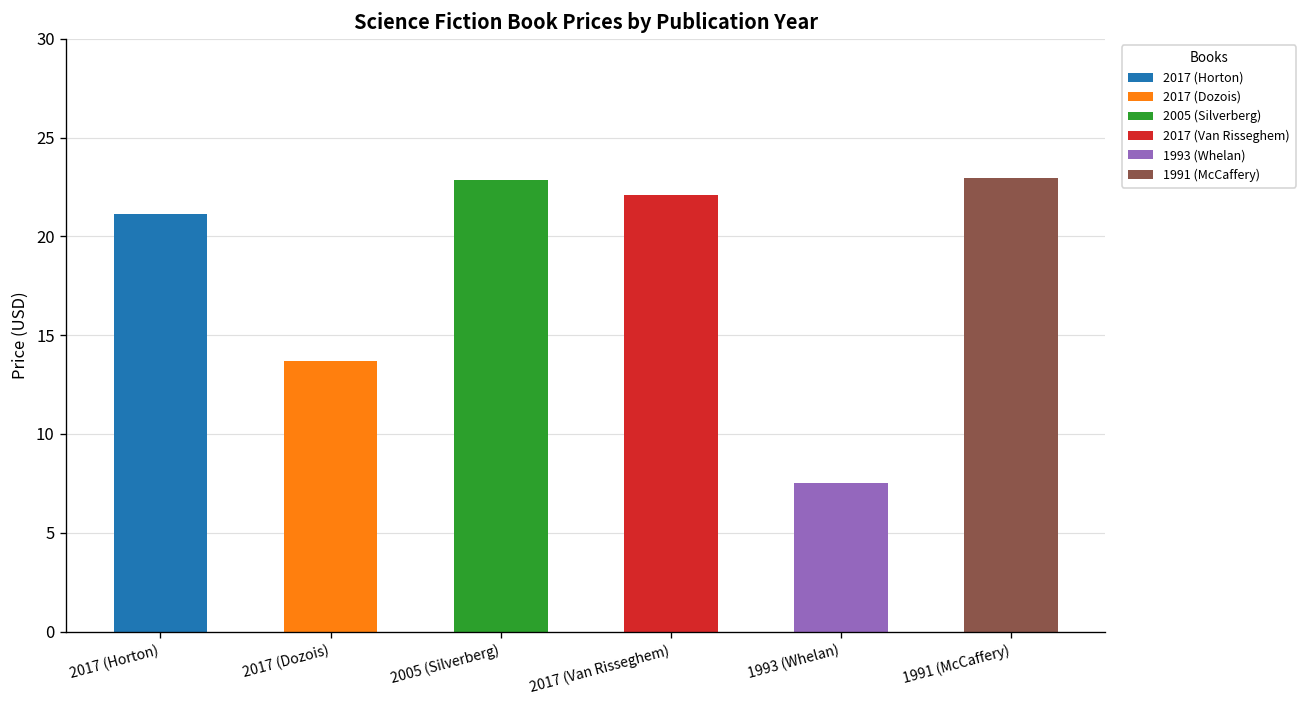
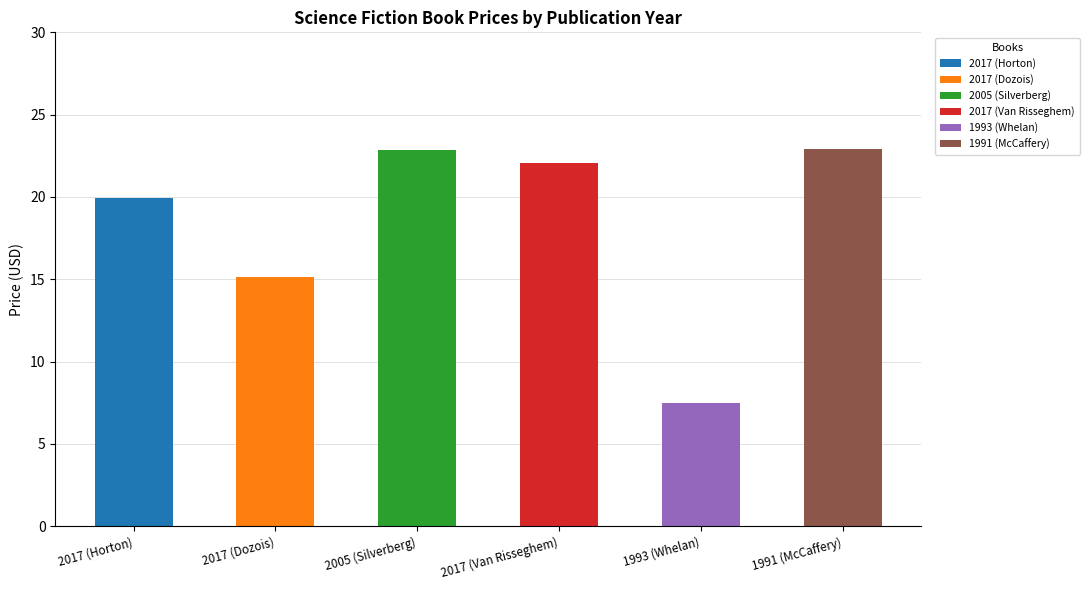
2017 (Horton): 21.1 -> 20.0
2017 (Dozois): 13.7 -> 15.2
